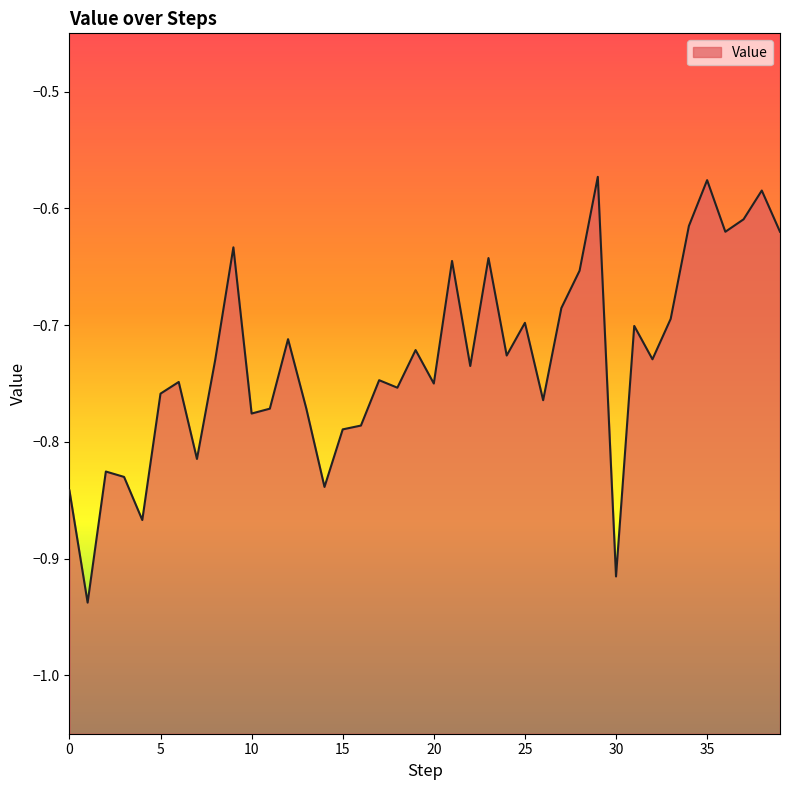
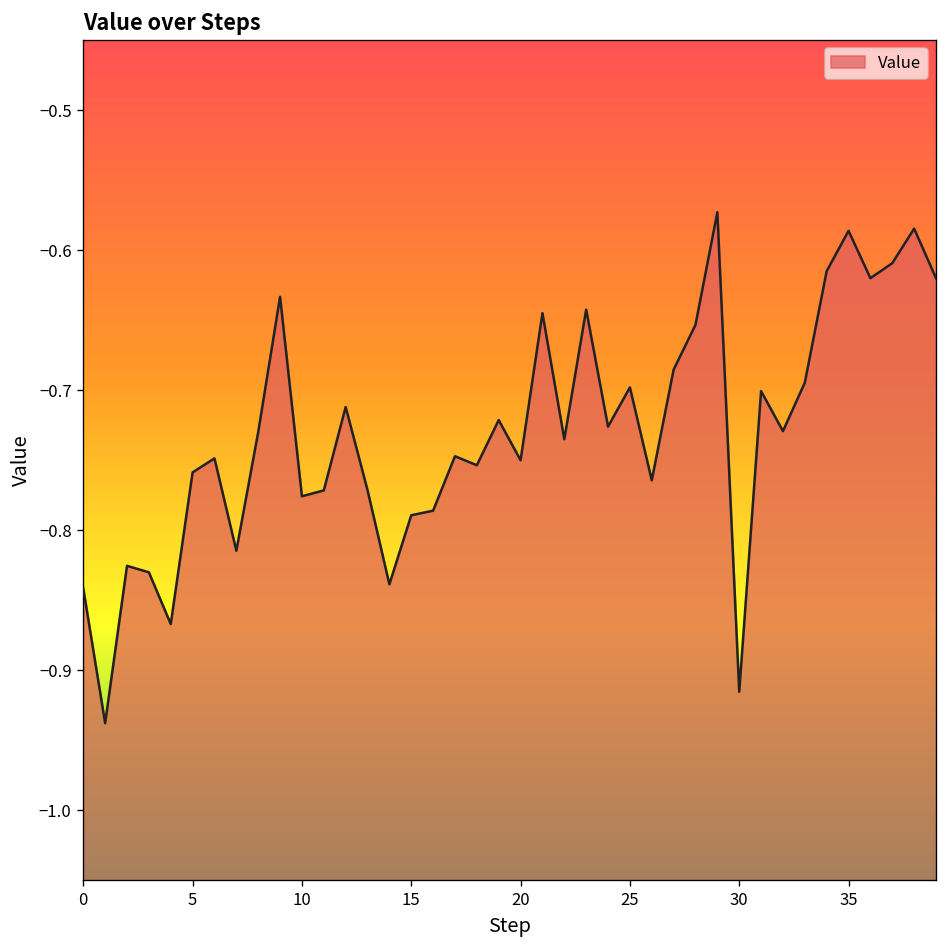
35: -0.576 -> -0.586
